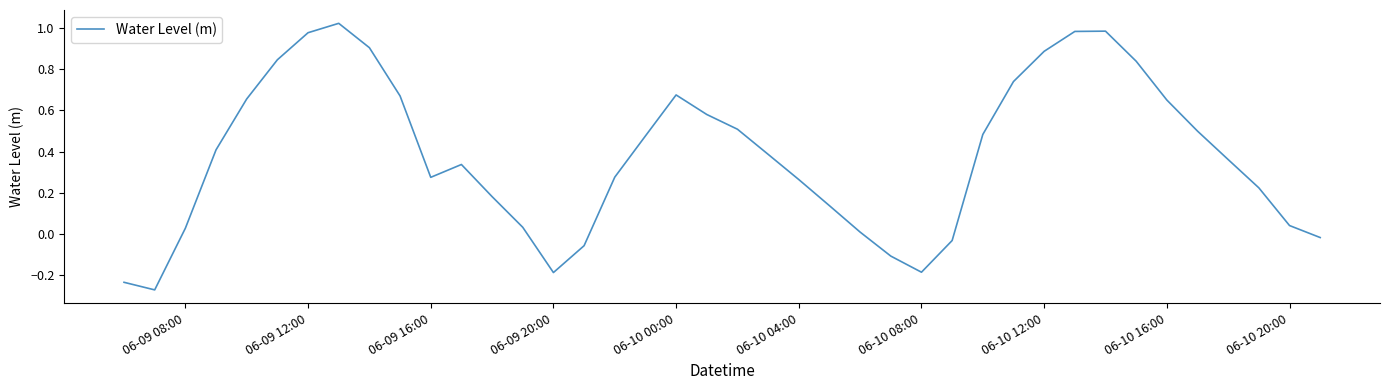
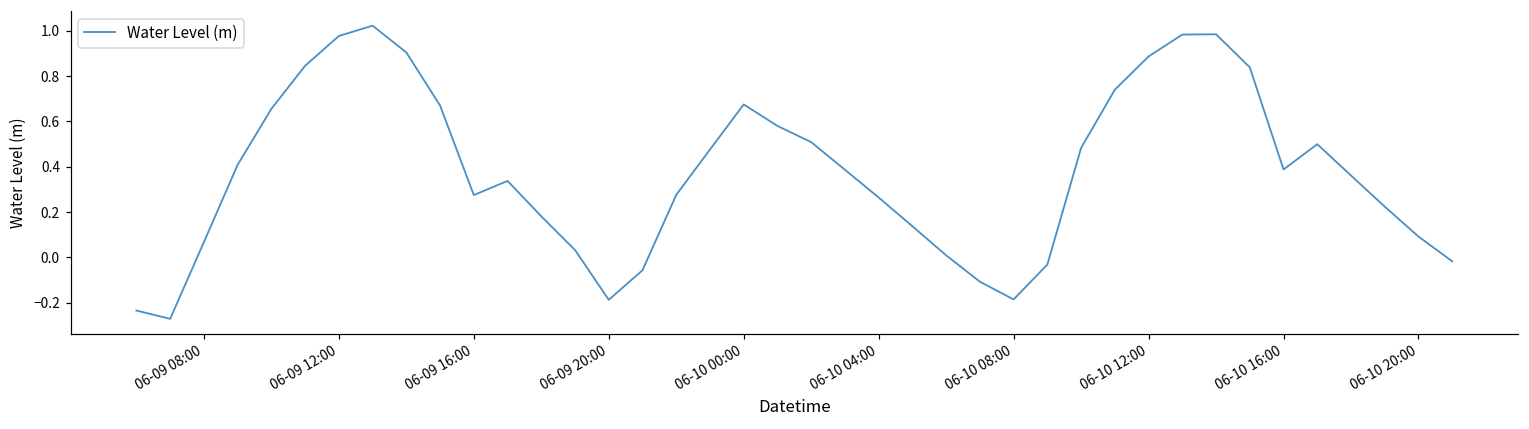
06-09 08:00: 0.03 -> 0.07
06-10 16:00: 0.65 -> 0.39
06-10 20:00: 0.04 -> 0.09
